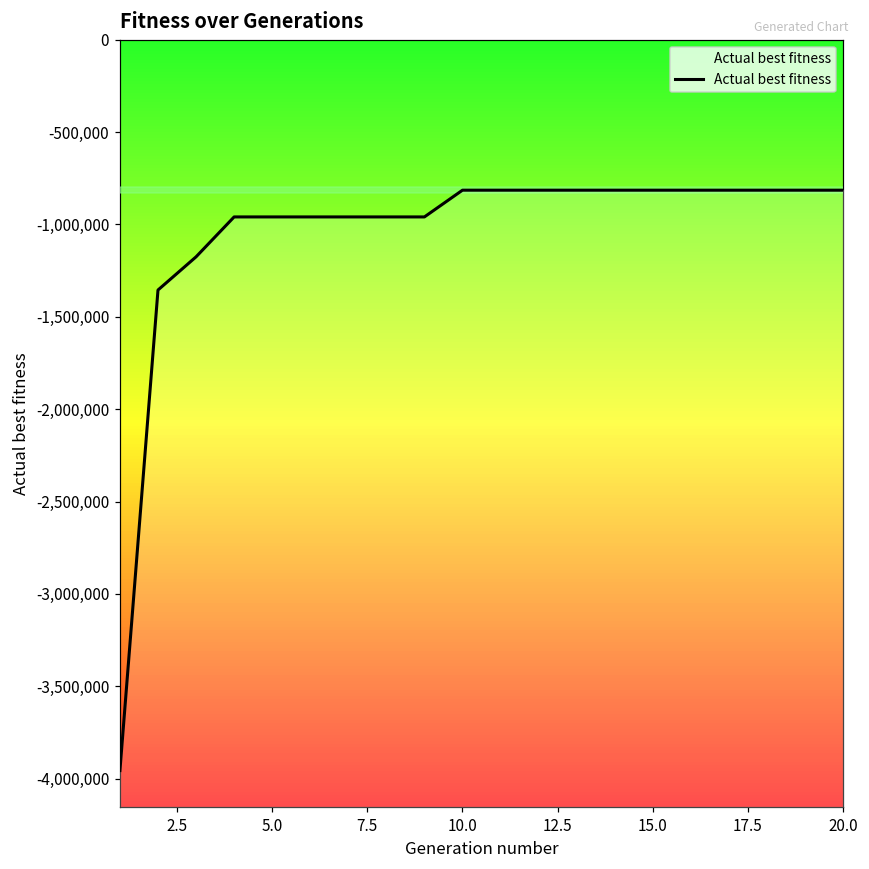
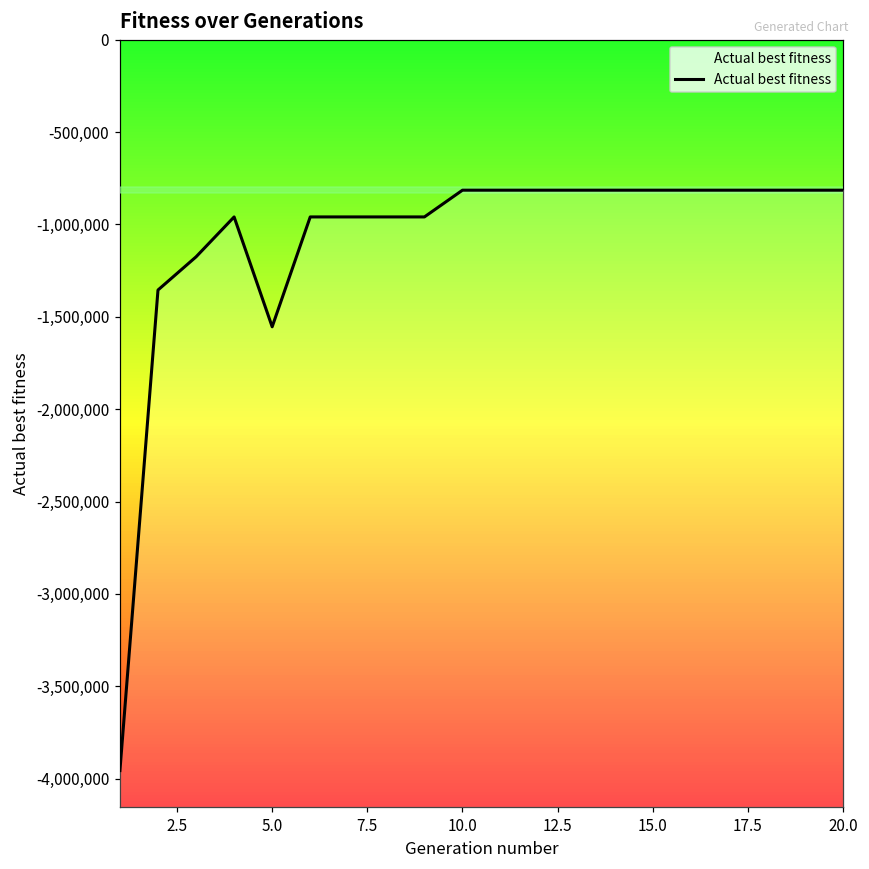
5.0: -960,000 -> -1,550,000
